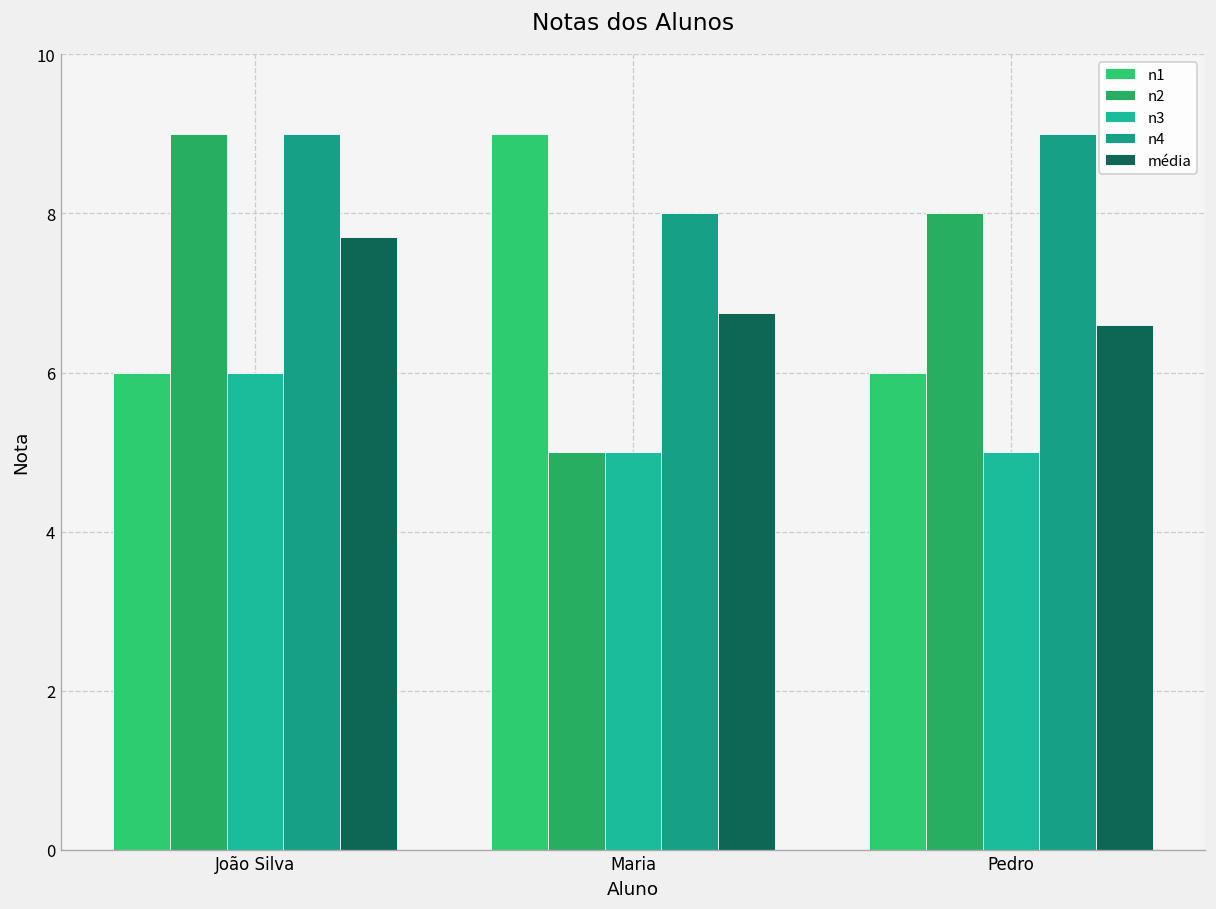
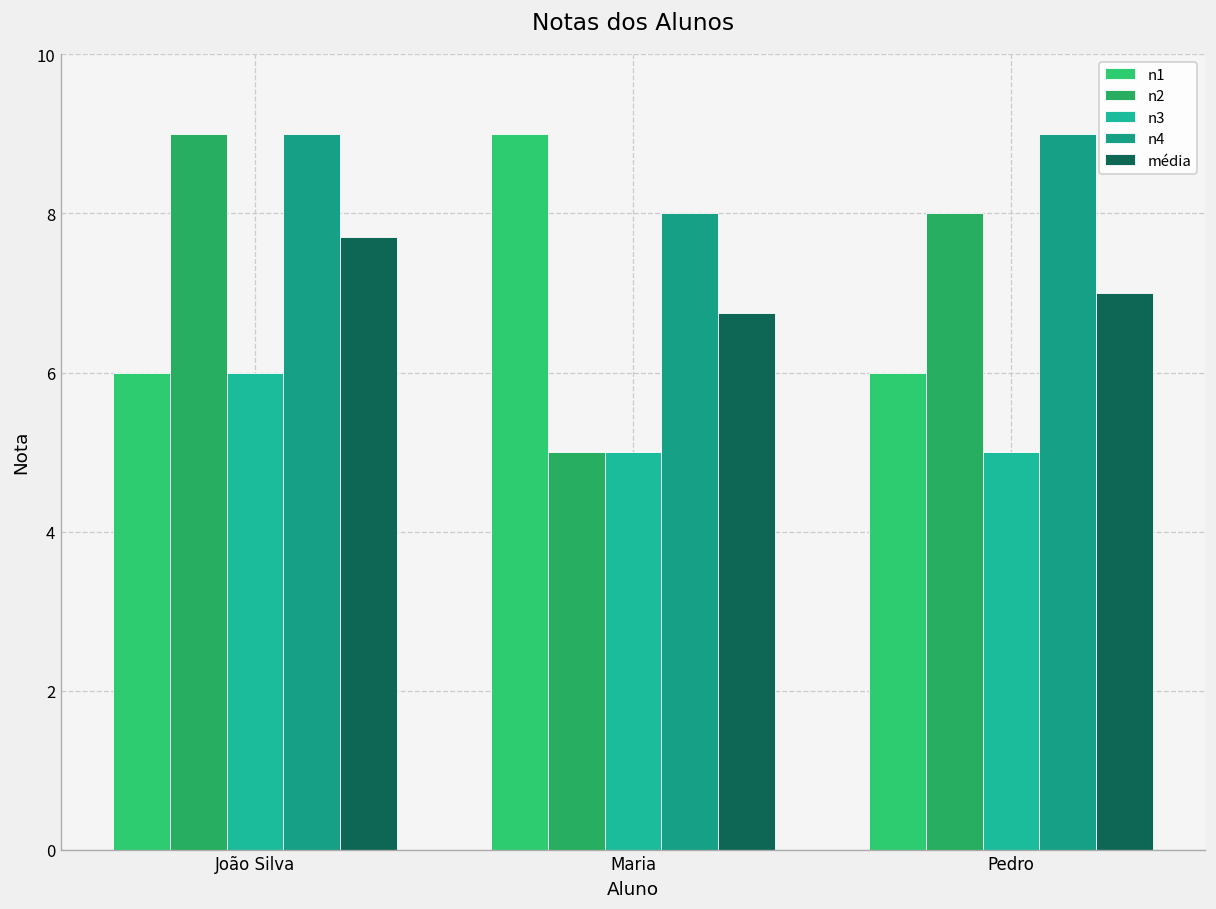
média, Pedro: 6.6 -> 7.0
